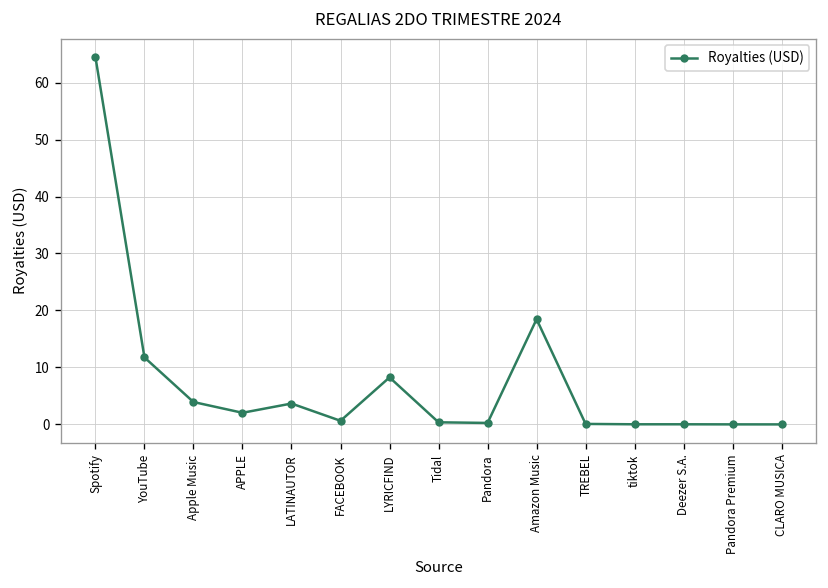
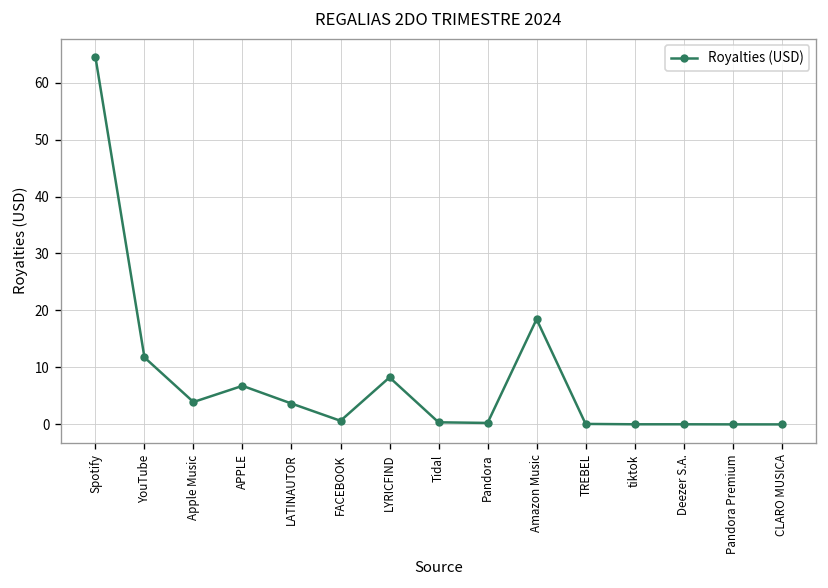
APPLE: 2 -> 7
